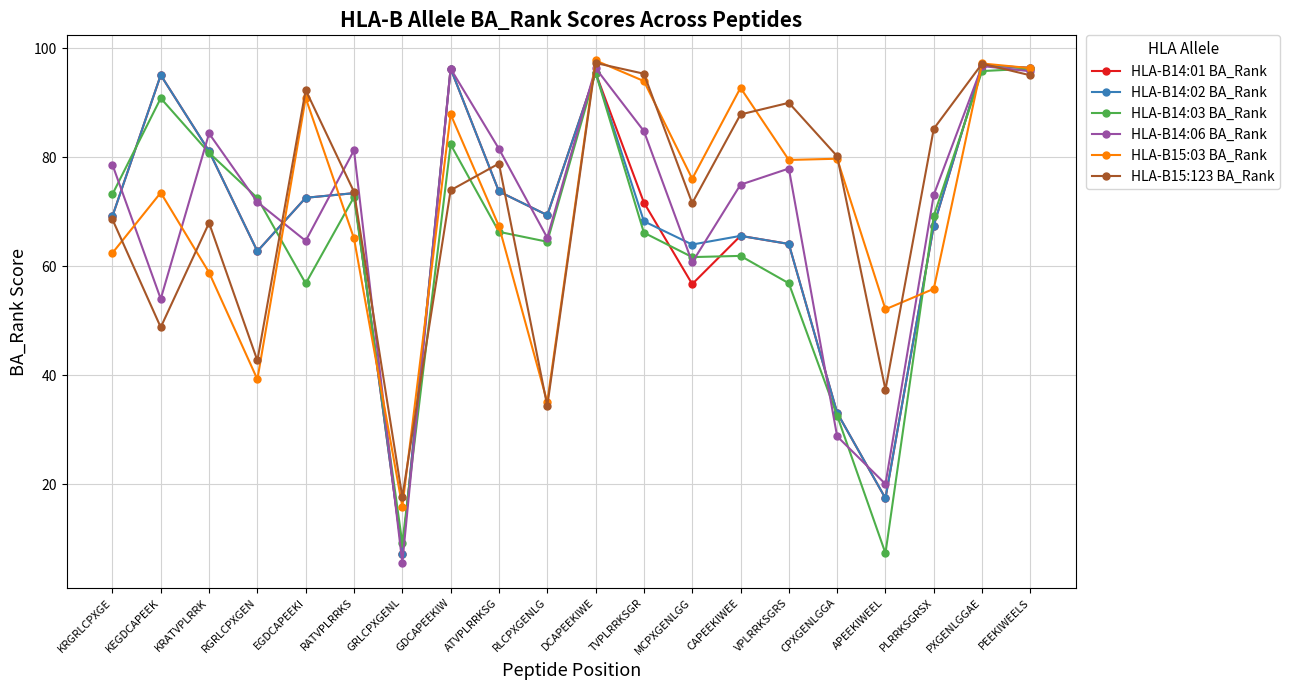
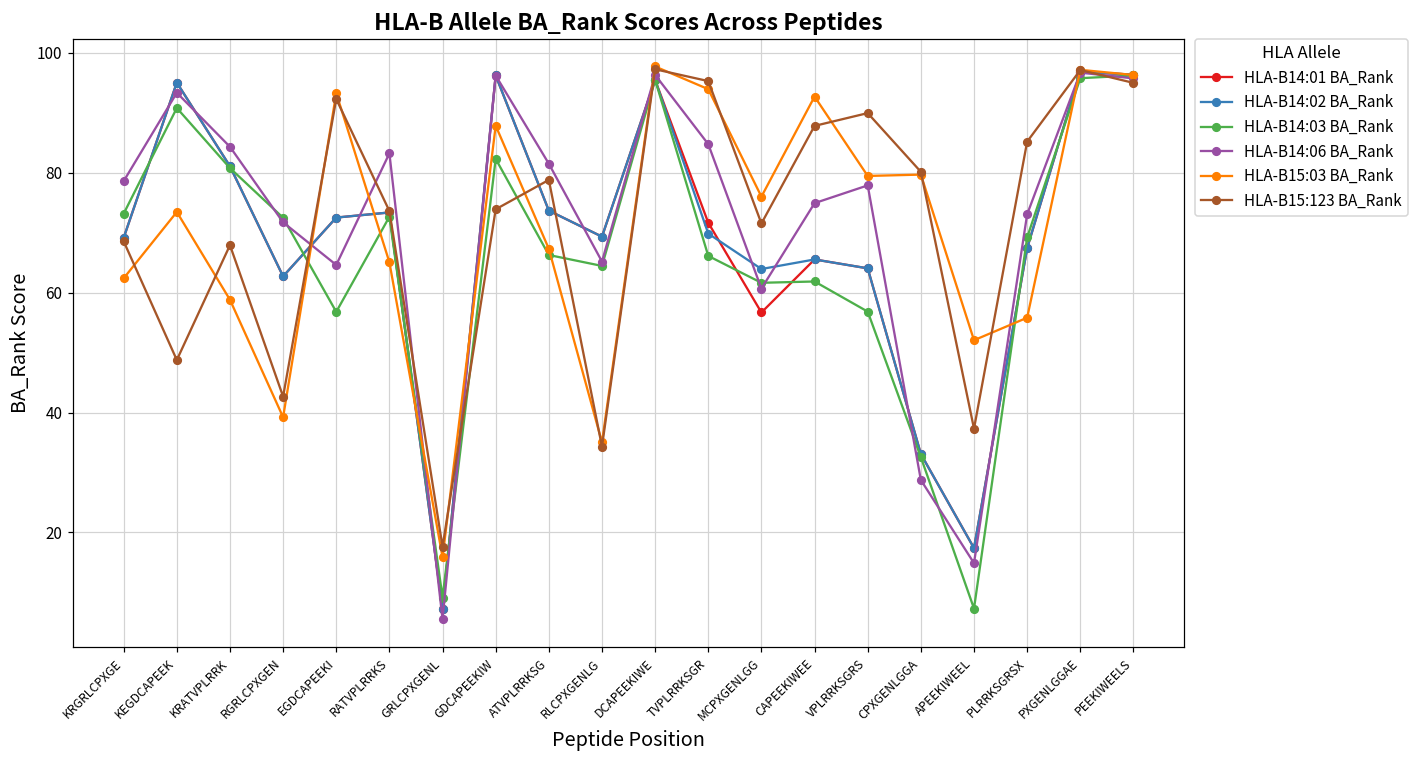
HLA-B14:06 BA_Rank, KEGDCAPEEK: 54 -> 93
HLA-B15:03 BA_Rank, EGDCAPEEKI: 91 -> 93
HLA-B14:06 BA_Rank, RATVPLRRKS: 81 -> 83
HLA-B14:02 BA_Rank, TVPLRRKSGR: 68 -> 70
HLA-B14:06 BA_Rank, APEEKIWEEL: 20 -> 15
